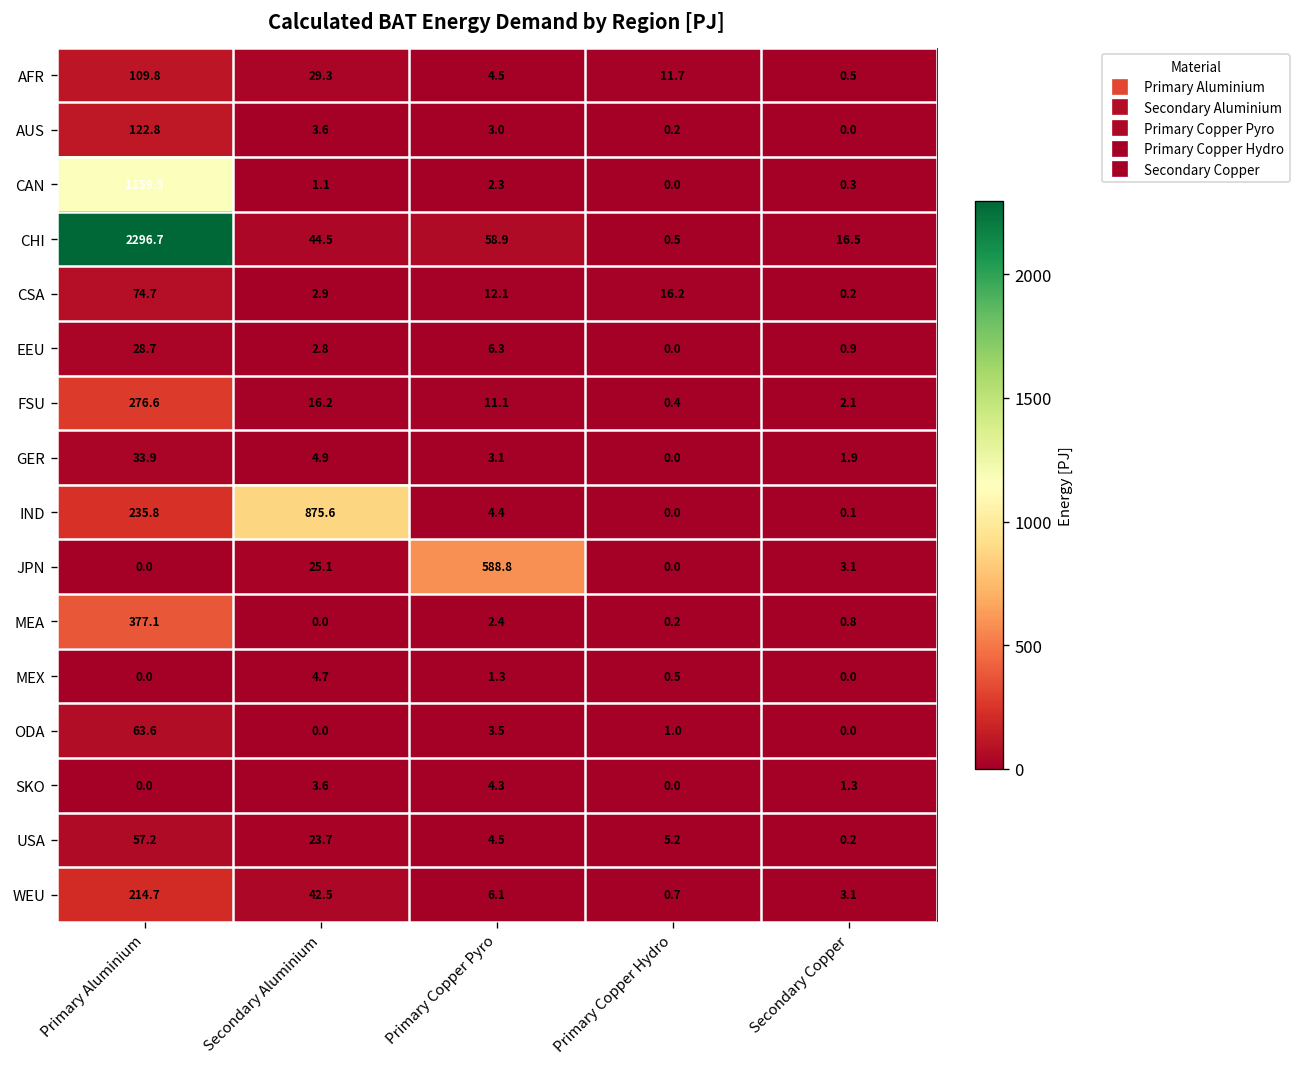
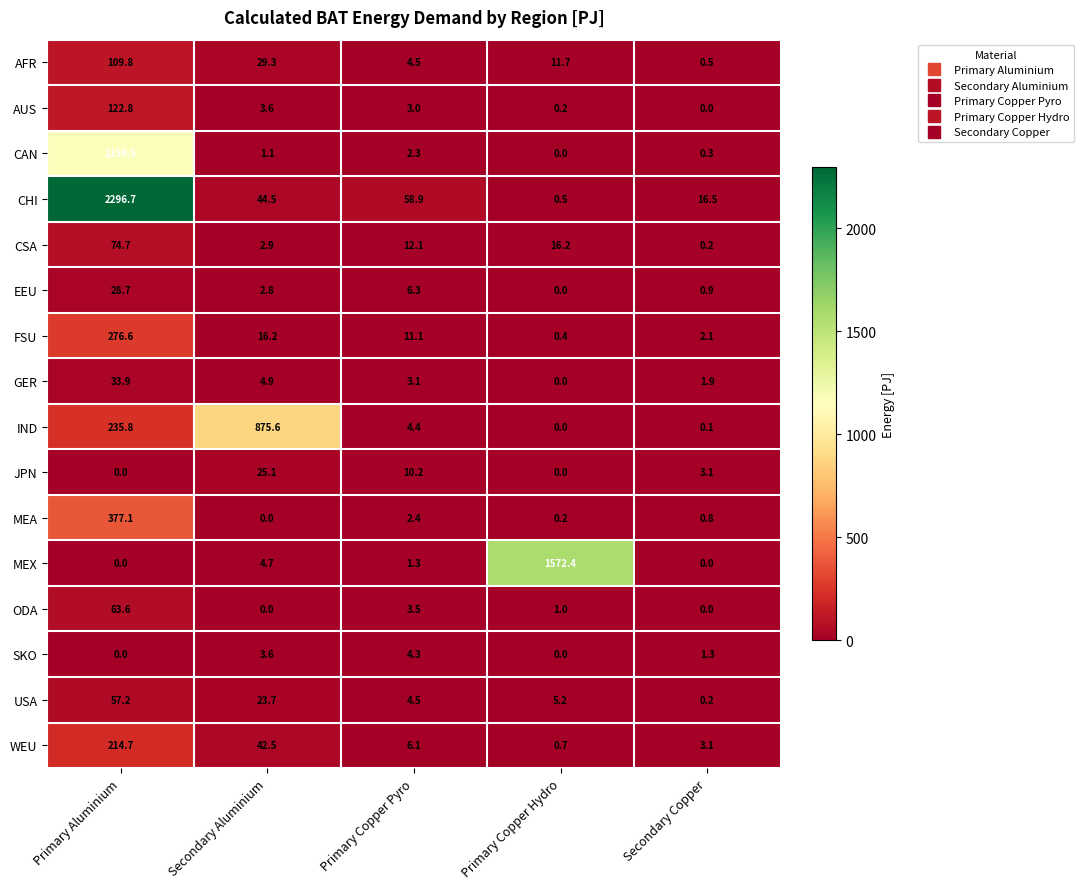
JPN, Primary Copper Pyro: 588.8 -> 10.2
MEX, Primary Copper Hydro: 0.5 -> 1572.4
